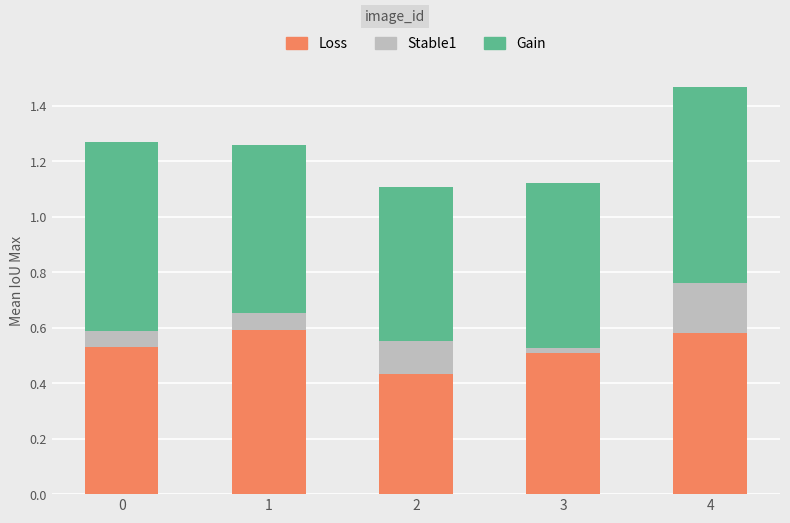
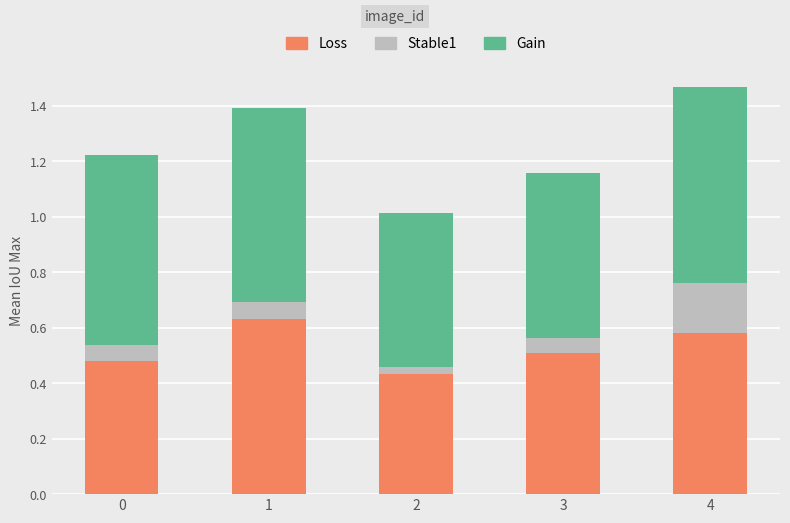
Loss, 0: 0.53 -> 0.48
Loss, 1: 0.59 -> 0.63
Gain, 1: 0.61 -> 0.70
Stable1, 2: 0.12 -> 0.02
Stable1, 3: 0.02 -> 0.06
